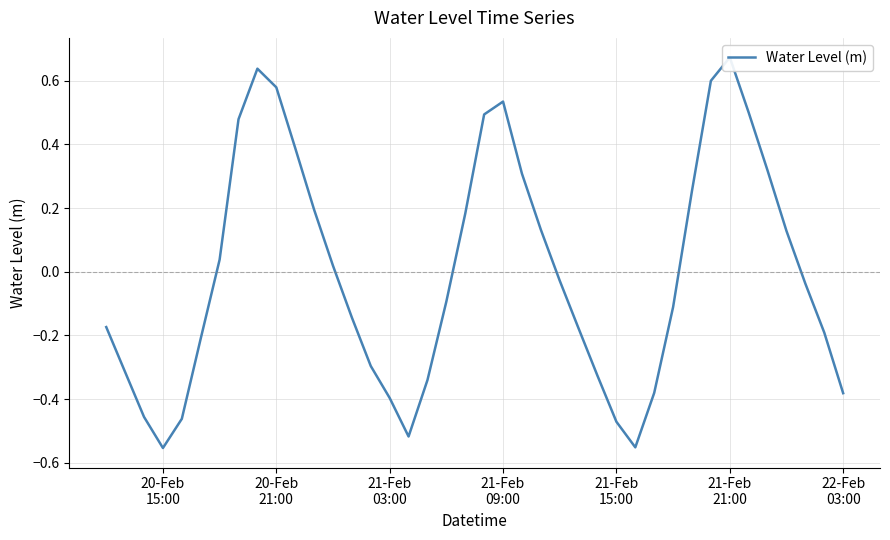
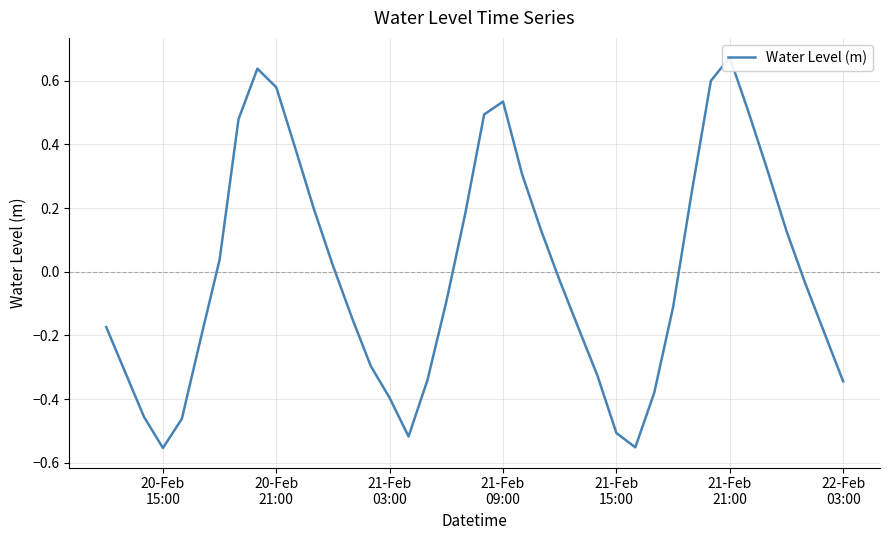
21-Feb 15:00: -0.47 -> -0.51
22-Feb 03:00: -0.38 -> -0.34
